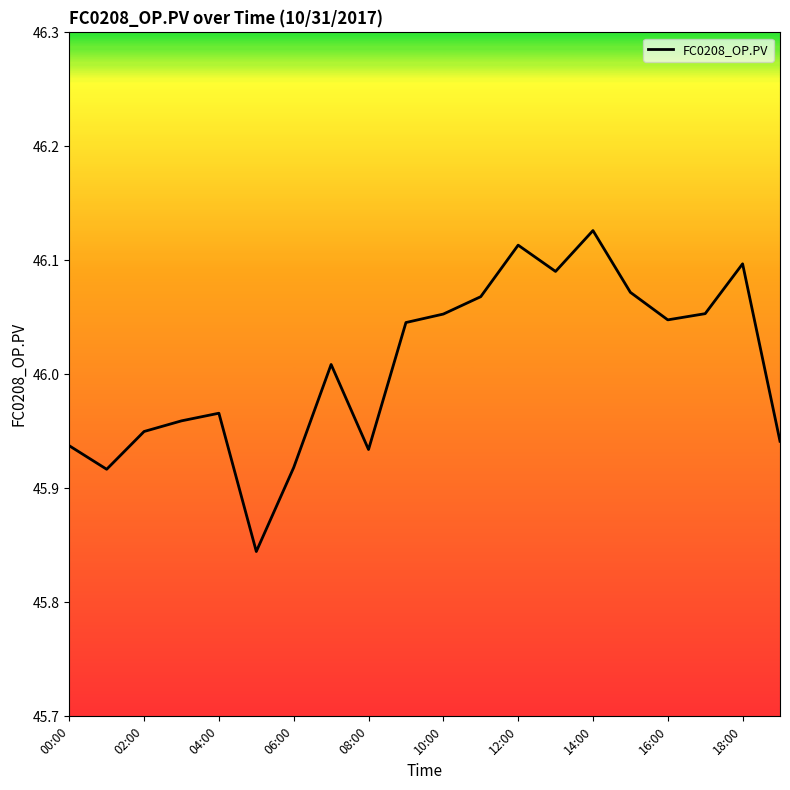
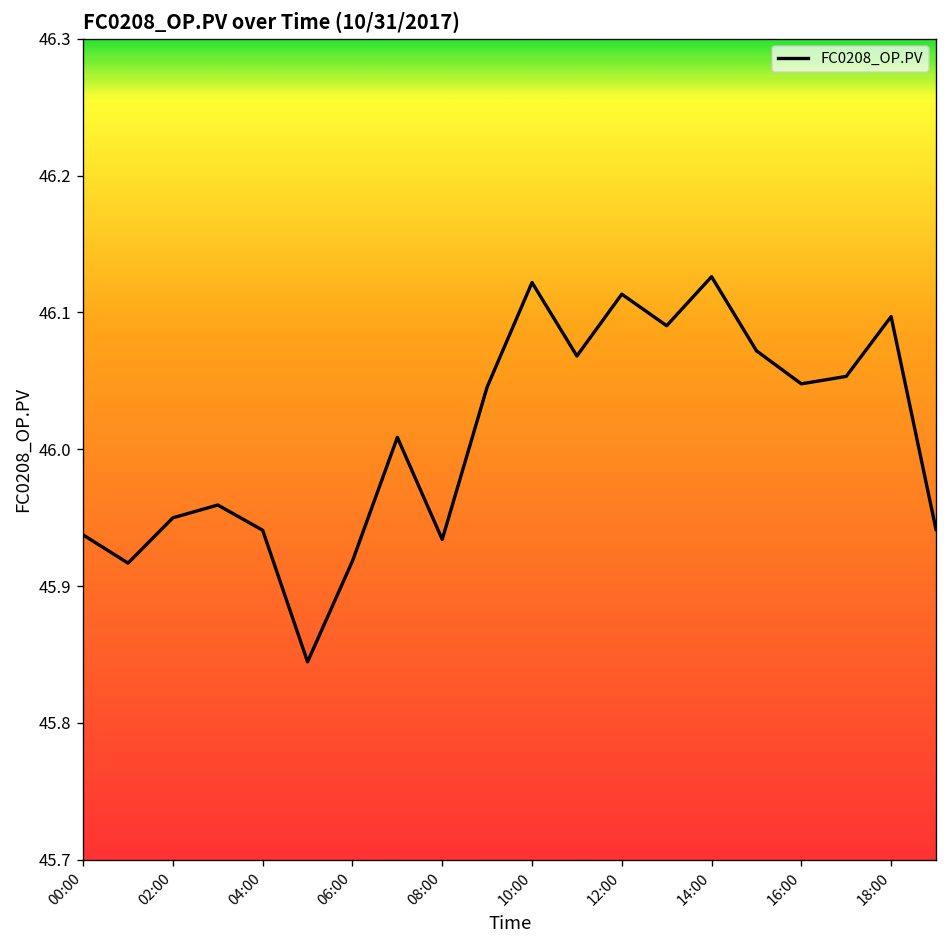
04:00: 45.966 -> 45.941
10:00: 46.053 -> 46.122
